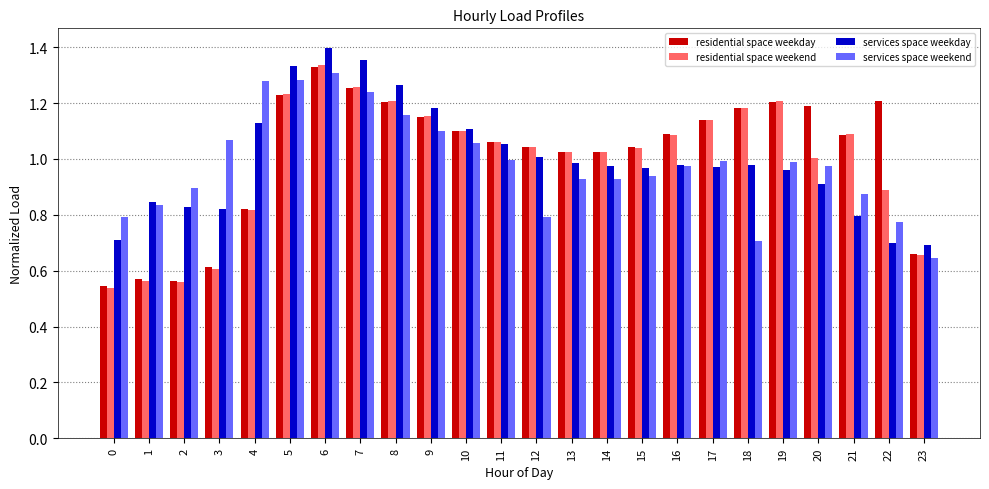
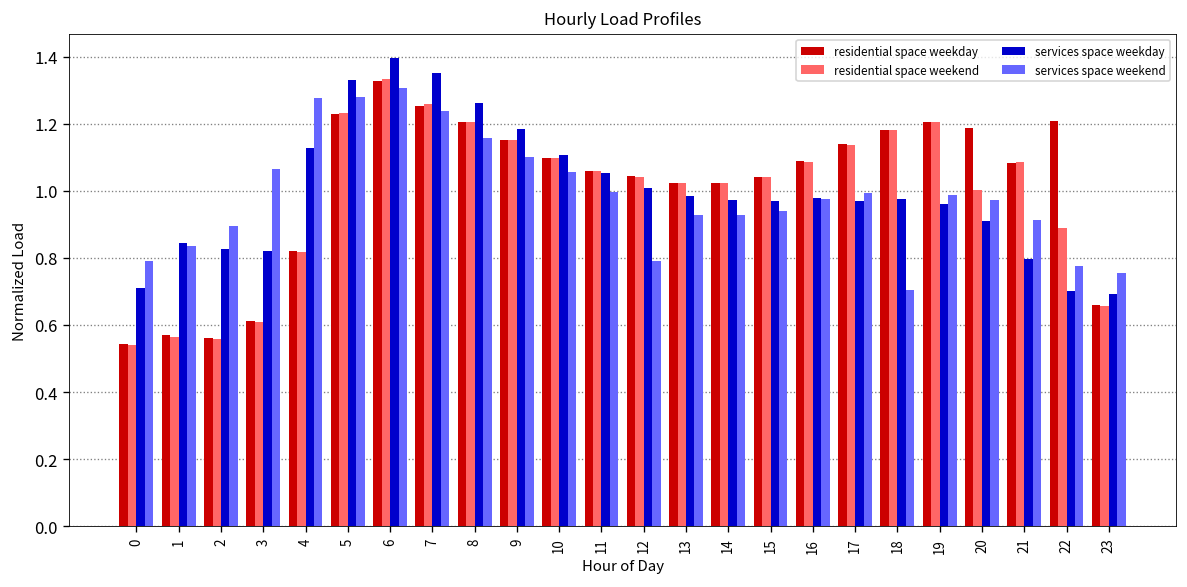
services space weekend, 21: 0.87 -> 0.91
services space weekend, 23: 0.64 -> 0.76
